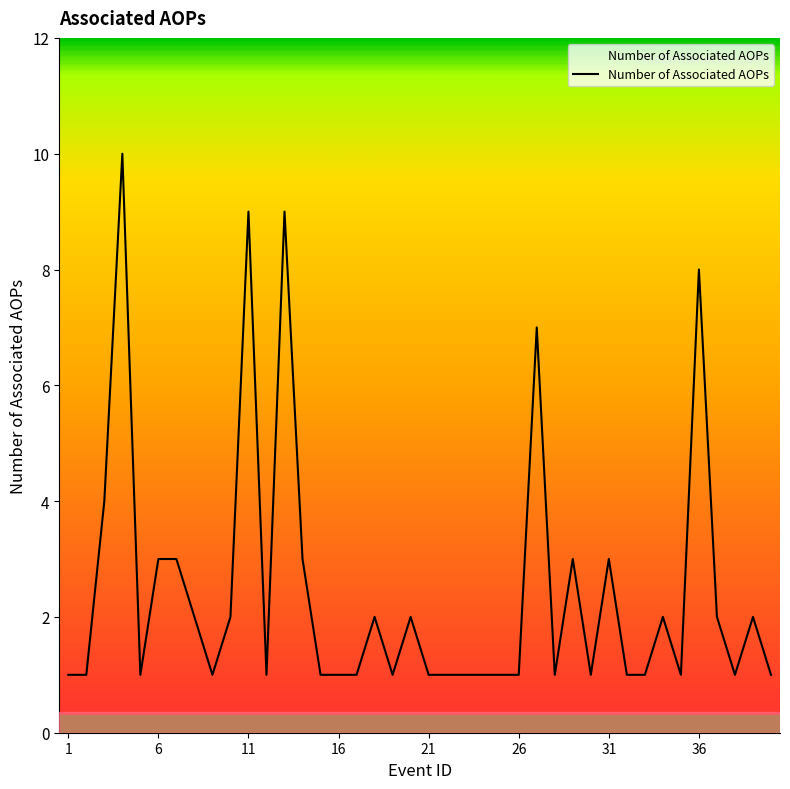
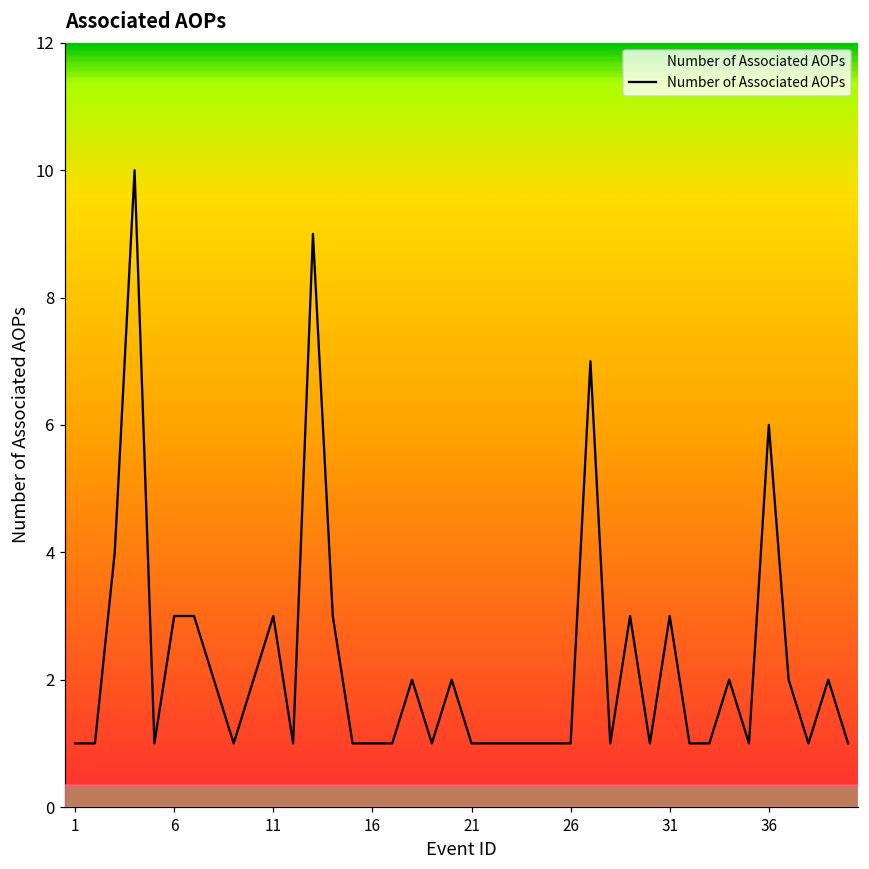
11: 9 -> 3
36: 8 -> 6
